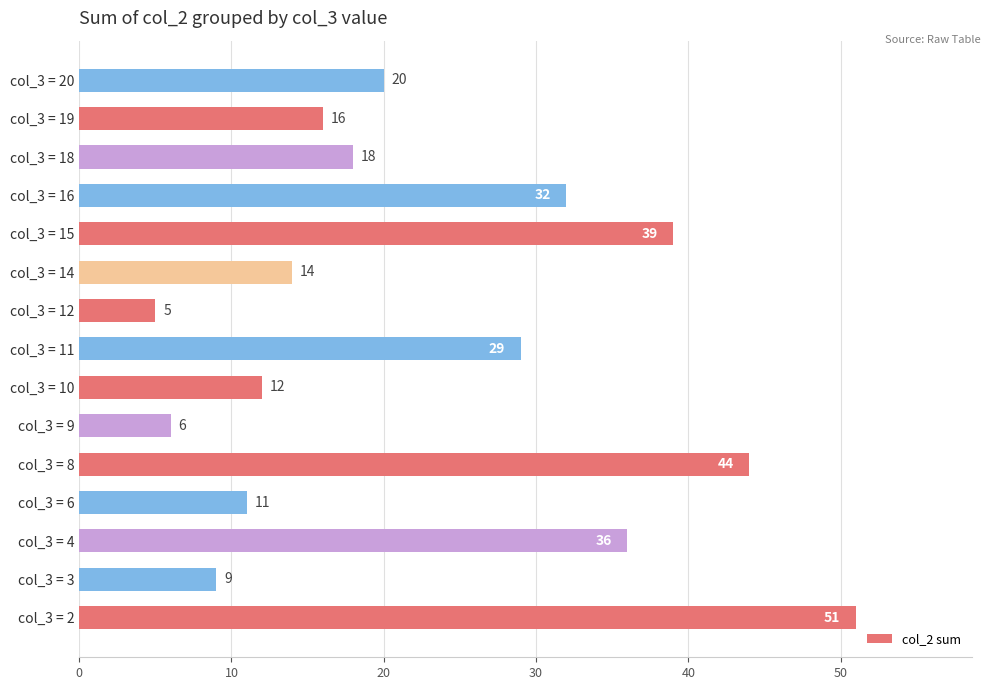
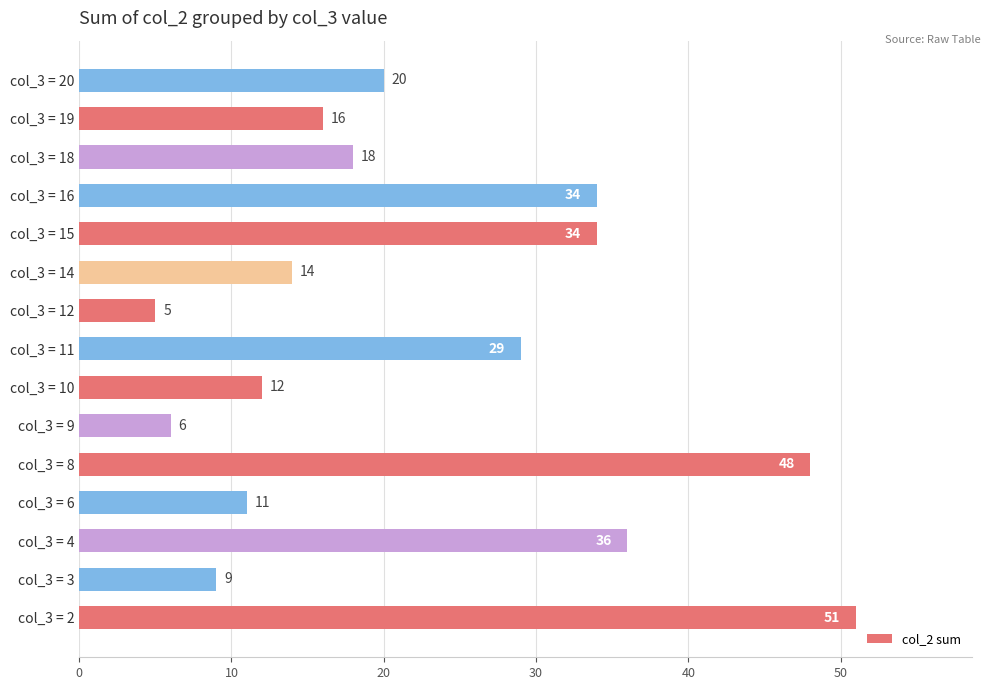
col_3 = 16: 32 -> 34
col_3 = 15: 39 -> 34
col_3 = 8: 44 -> 48
